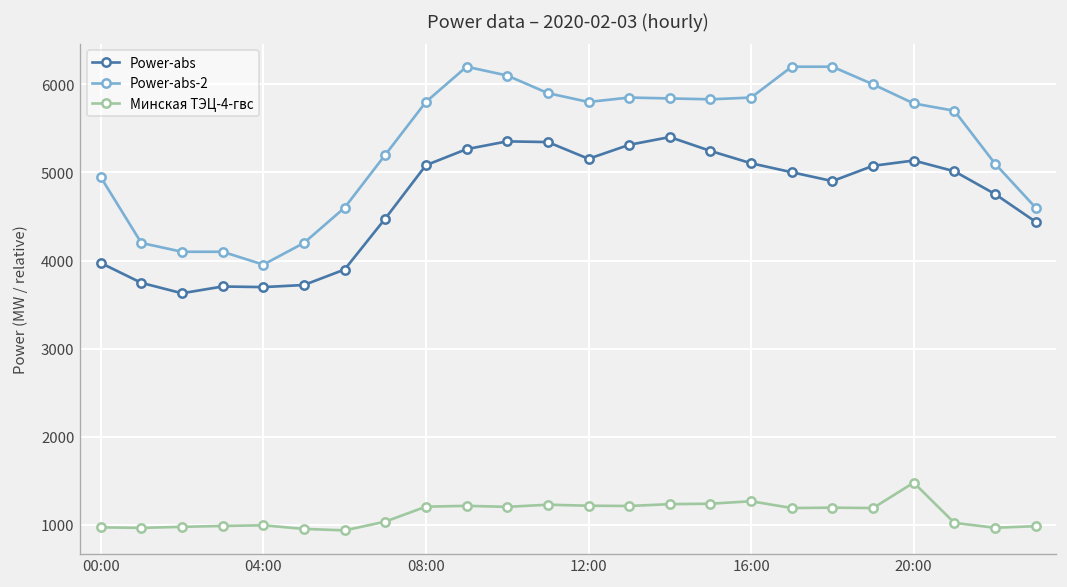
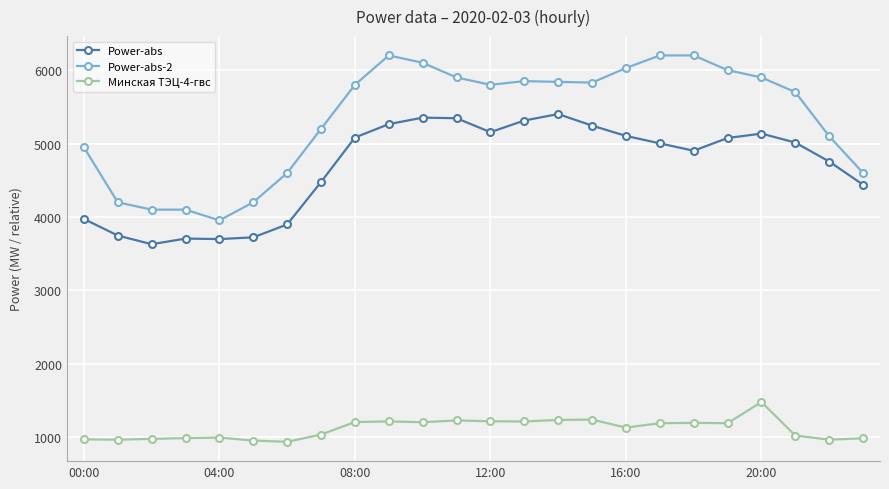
Power-abs-2, 16:00: 5900 -> 6000
Минская ТЭЦ-4-гвс, 16:00: 1300 -> 1100
Power-abs-2, 20:00: 5800 -> 5900
